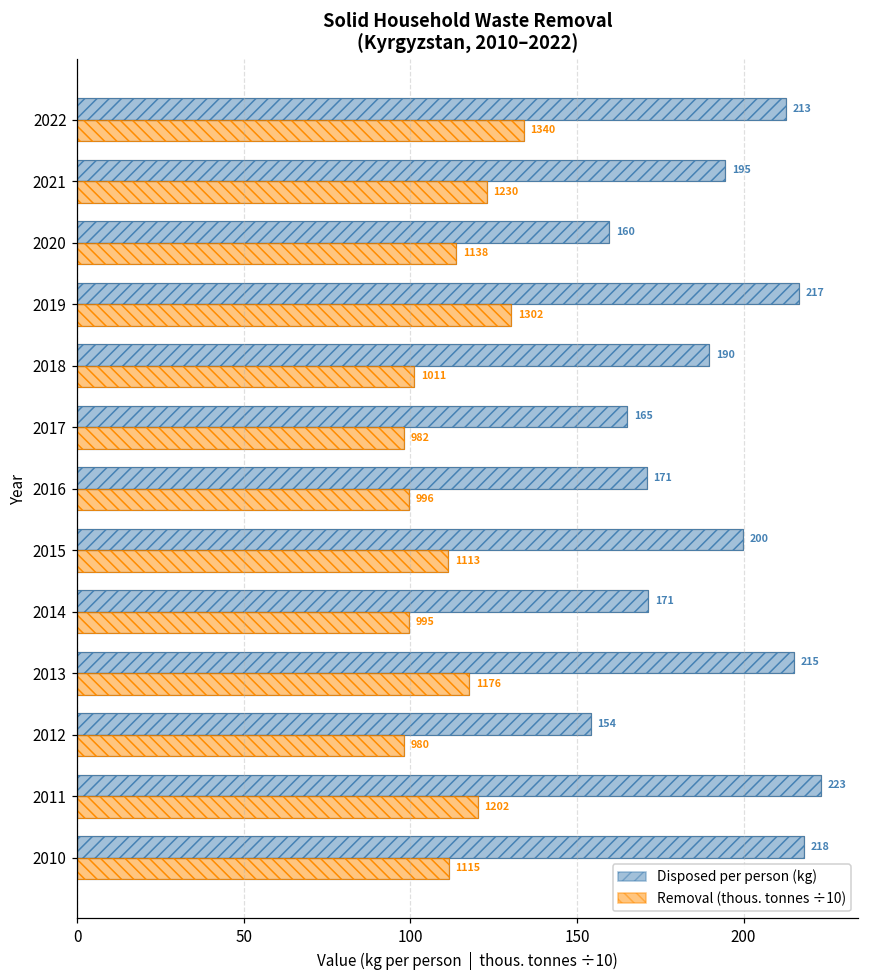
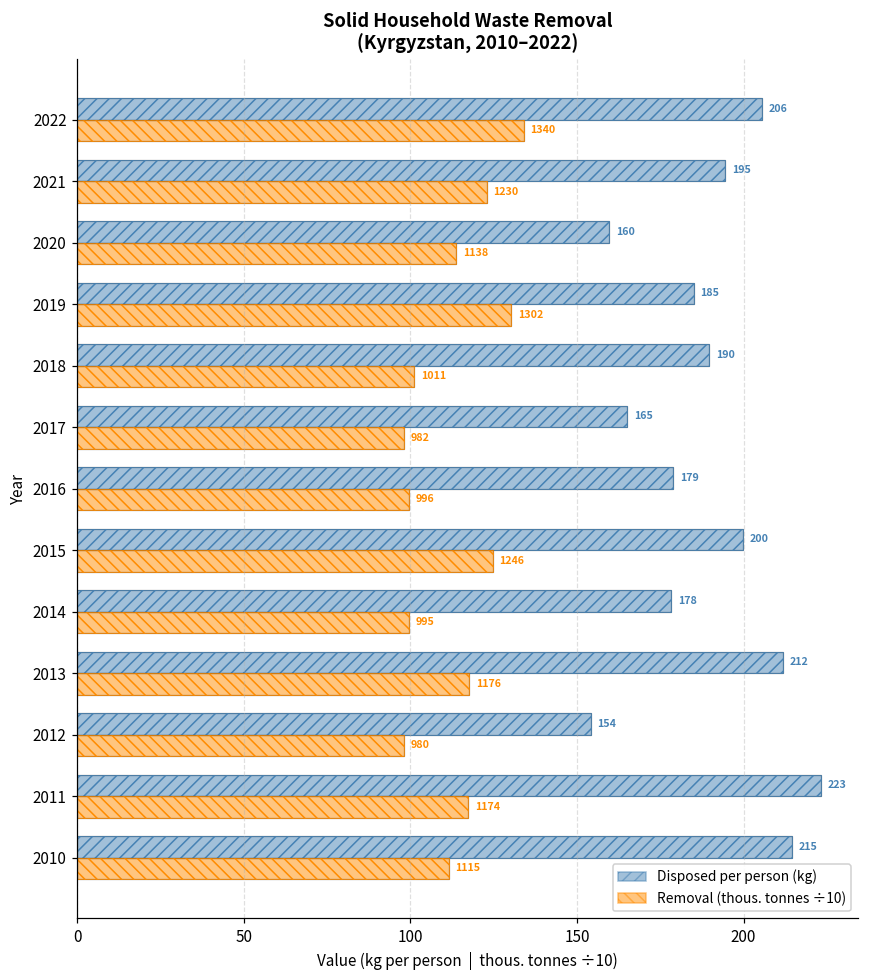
Disposed per person (kg), 2022: 213 -> 206
Disposed per person (kg), 2019: 217 -> 185
Disposed per person (kg), 2016: 171 -> 179
Removal (thous. tonnes ÷10), 2015: 1113 -> 1246
Disposed per person (kg), 2014: 171 -> 178
Disposed per person (kg), 2013: 215 -> 212
Removal (thous. tonnes ÷10), 2011: 1202 -> 1174
Disposed per person (kg), 2010: 218 -> 215
